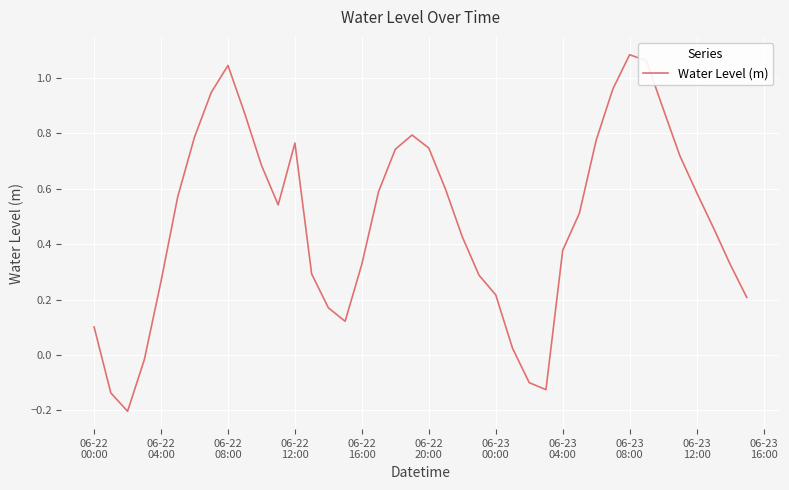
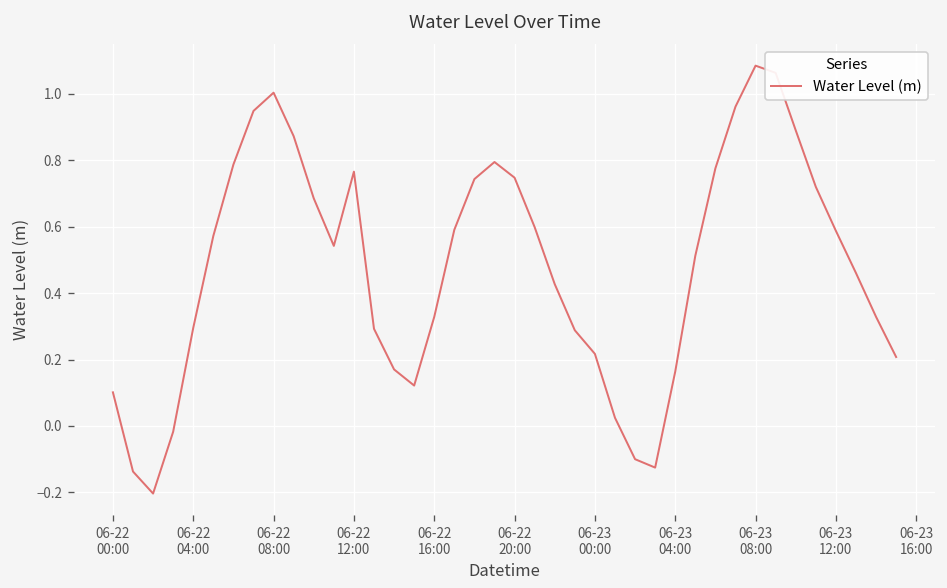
06-22 04:00: 0.27 -> 0.30
06-22 08:00: 1.05 -> 1.00
06-23 04:00: 0.38 -> 0.16
